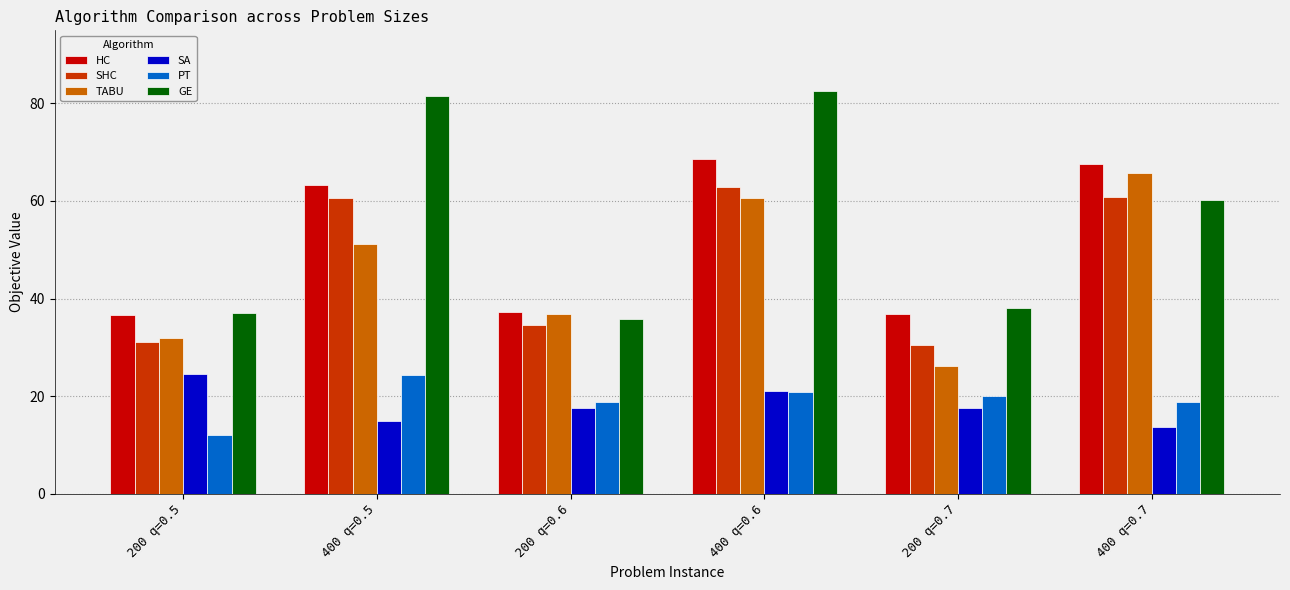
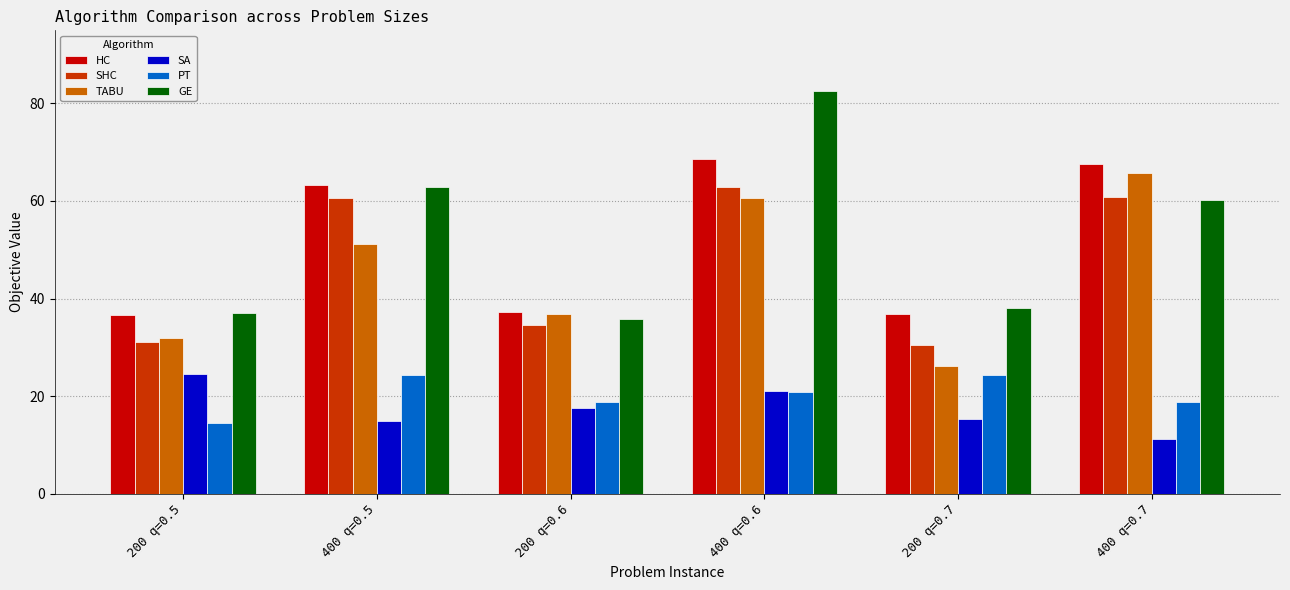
PT, 200 q=0.5: 12 -> 14
GE, 400 q=0.5: 82 -> 63
SA, 200 q=0.7: 18 -> 15
PT, 200 q=0.7: 20 -> 24
SA, 400 q=0.7: 14 -> 11
